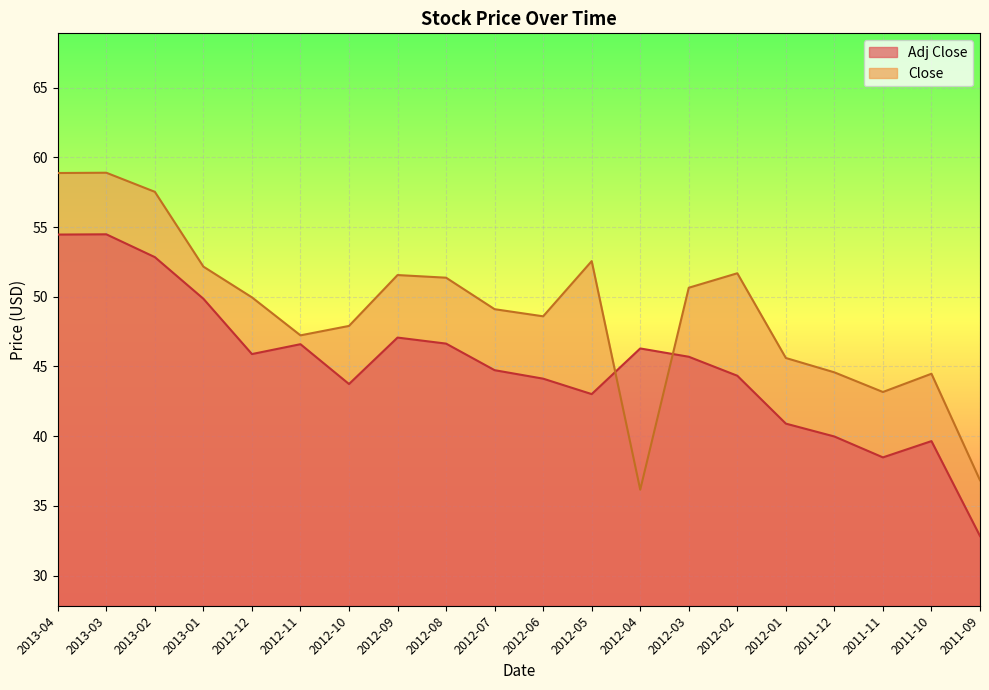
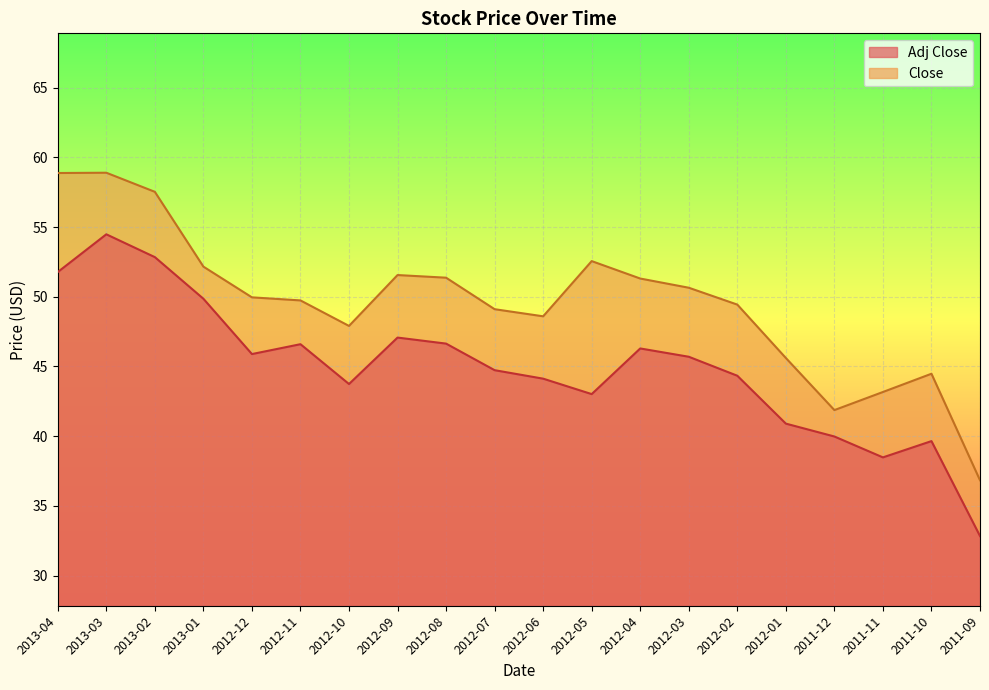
Adj Close, 2013-04: 54.5 -> 51.8
Close, 2012-11: 47.2 -> 49.7
Close, 2012-04: 36.2 -> 51.3
Close, 2012-02: 51.7 -> 49.4
Close, 2011-12: 44.6 -> 41.9
